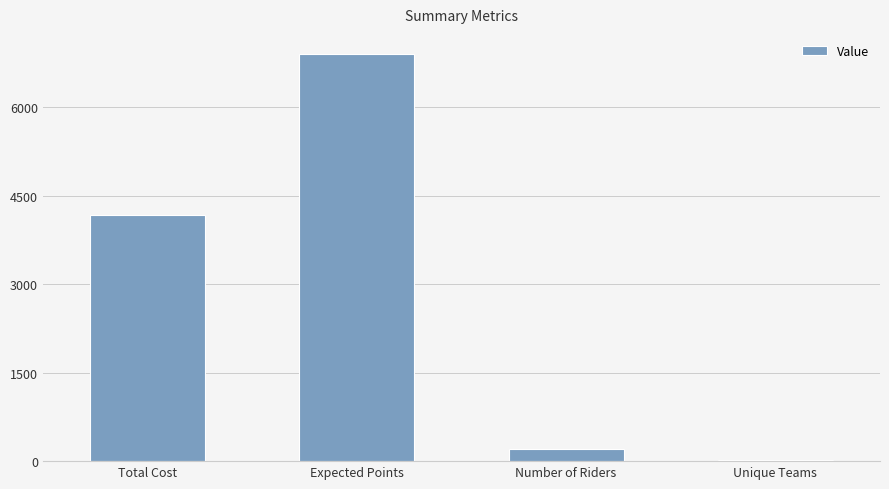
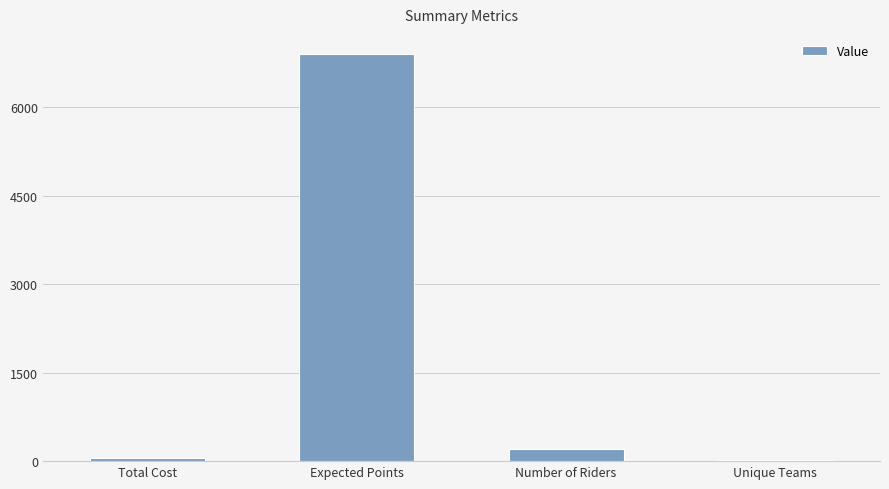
Total Cost: 4200 -> 0
